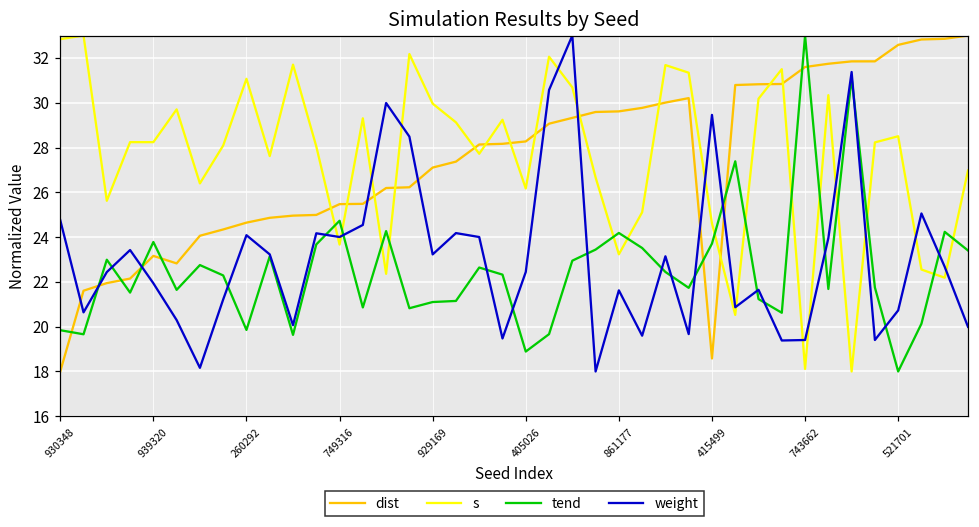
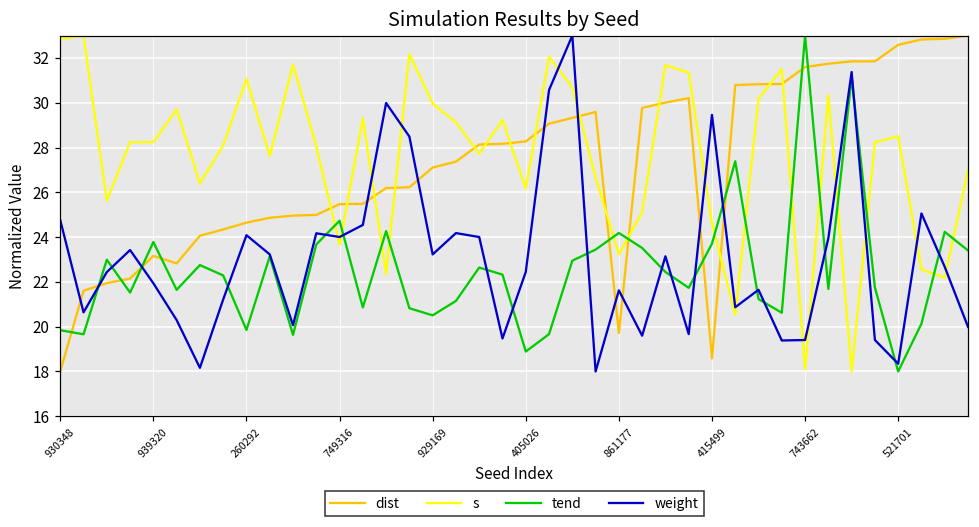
tend, 929169: 21.1 -> 20.5
dist, 861177: 29.6 -> 19.7
weight, 521701: 20.7 -> 18.3
